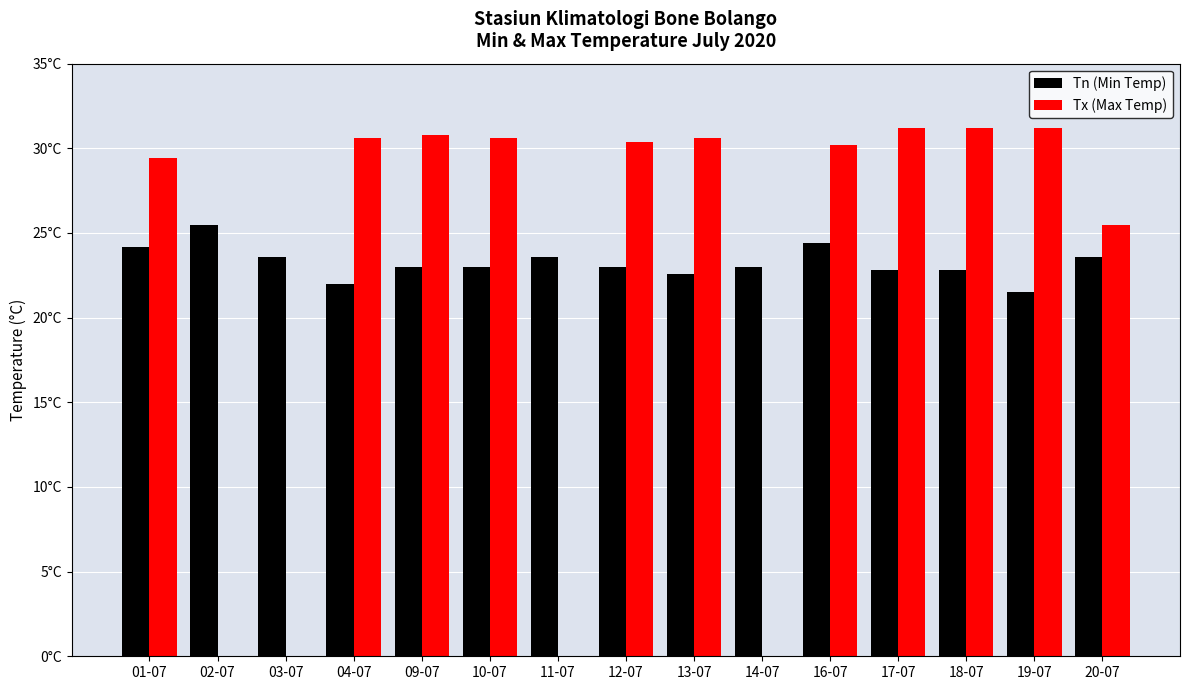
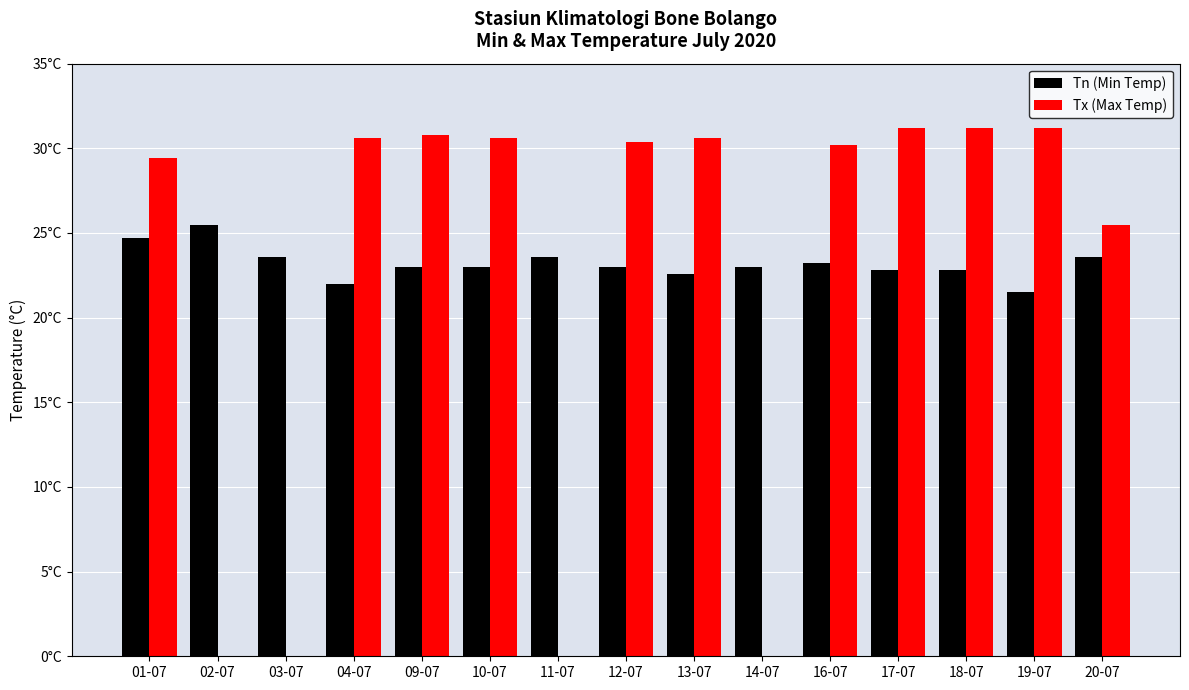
Tn (Min Temp), 01-07: 24.2°C -> 24.7°C
Tn (Min Temp), 16-07: 24.4°C -> 23.2°C
